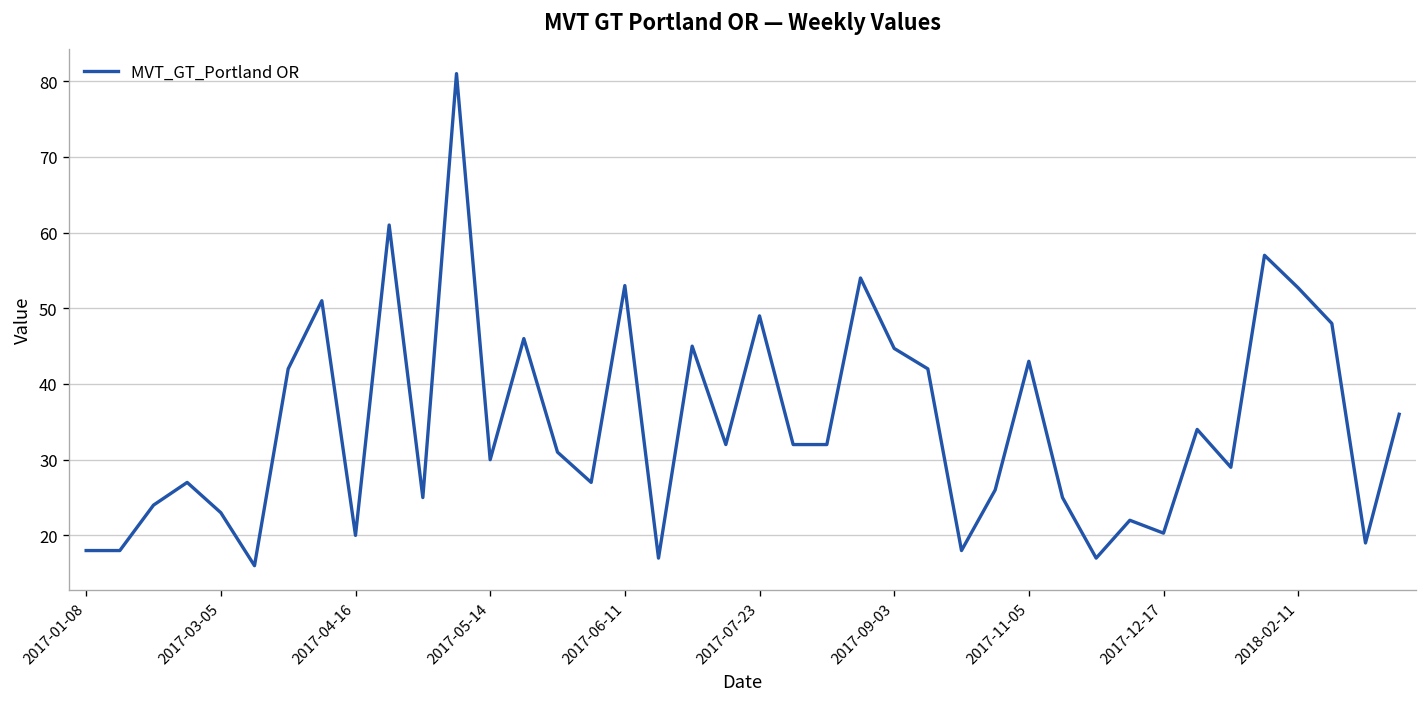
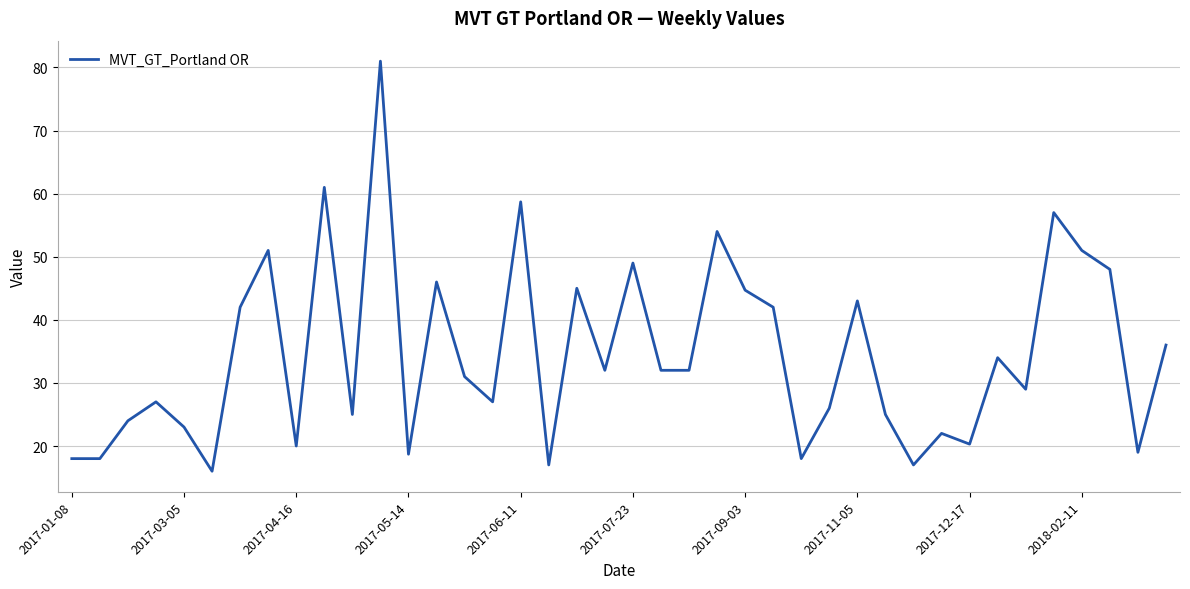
2017-05-14: 30 -> 19
2017-06-11: 53 -> 59
2018-02-11: 53 -> 51
